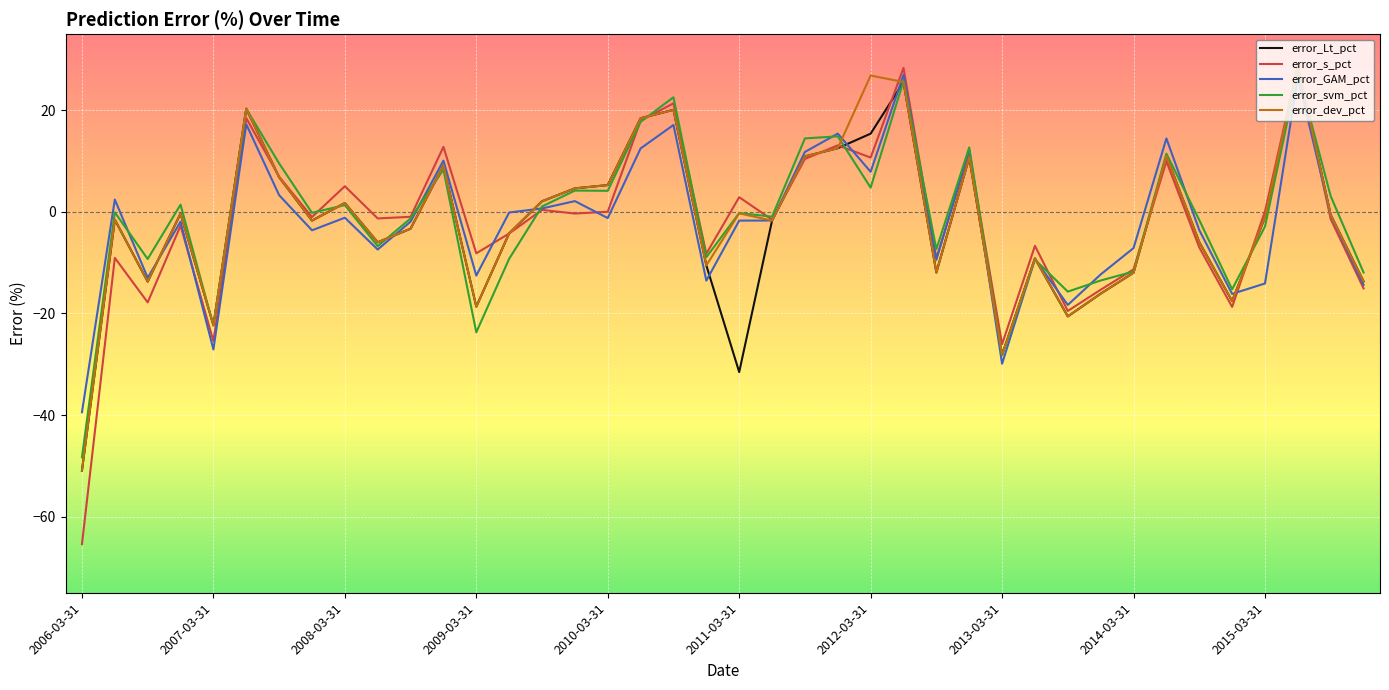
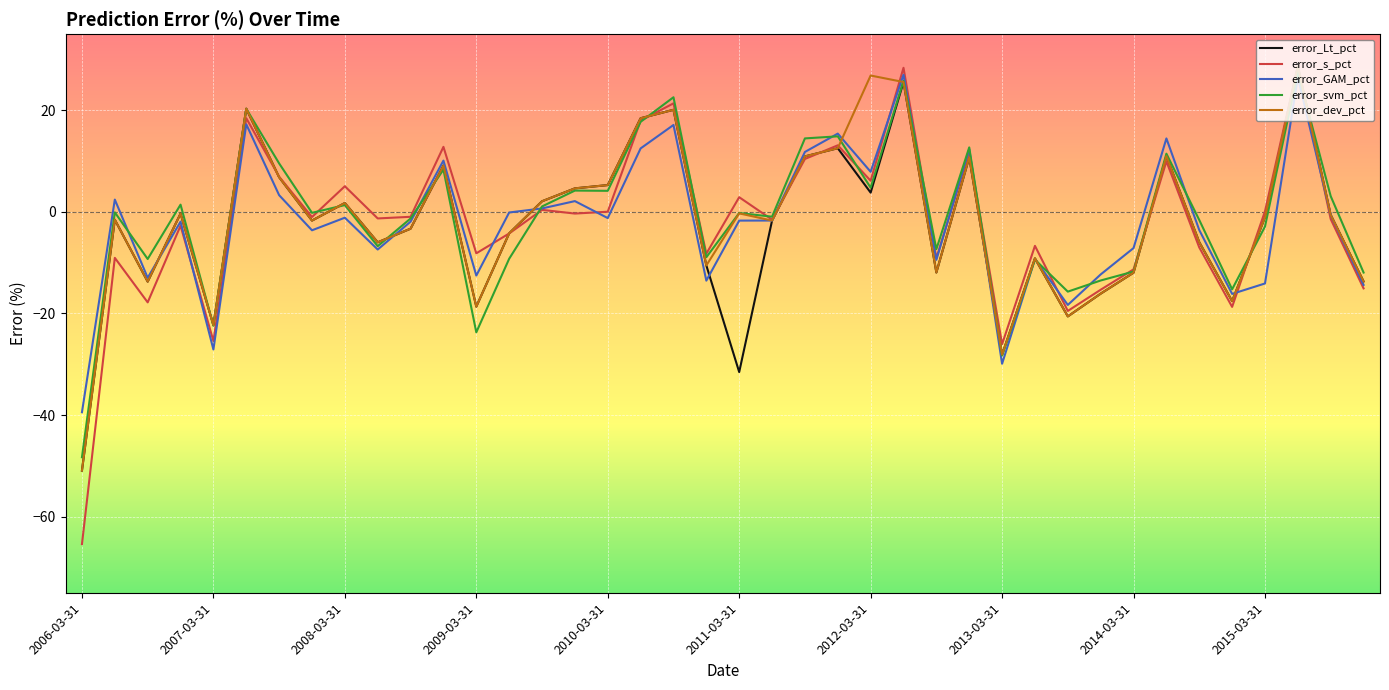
error_Lt_pct, 2012-03-31: 15 -> 4
error_s_pct, 2012-03-31: 11 -> 6
